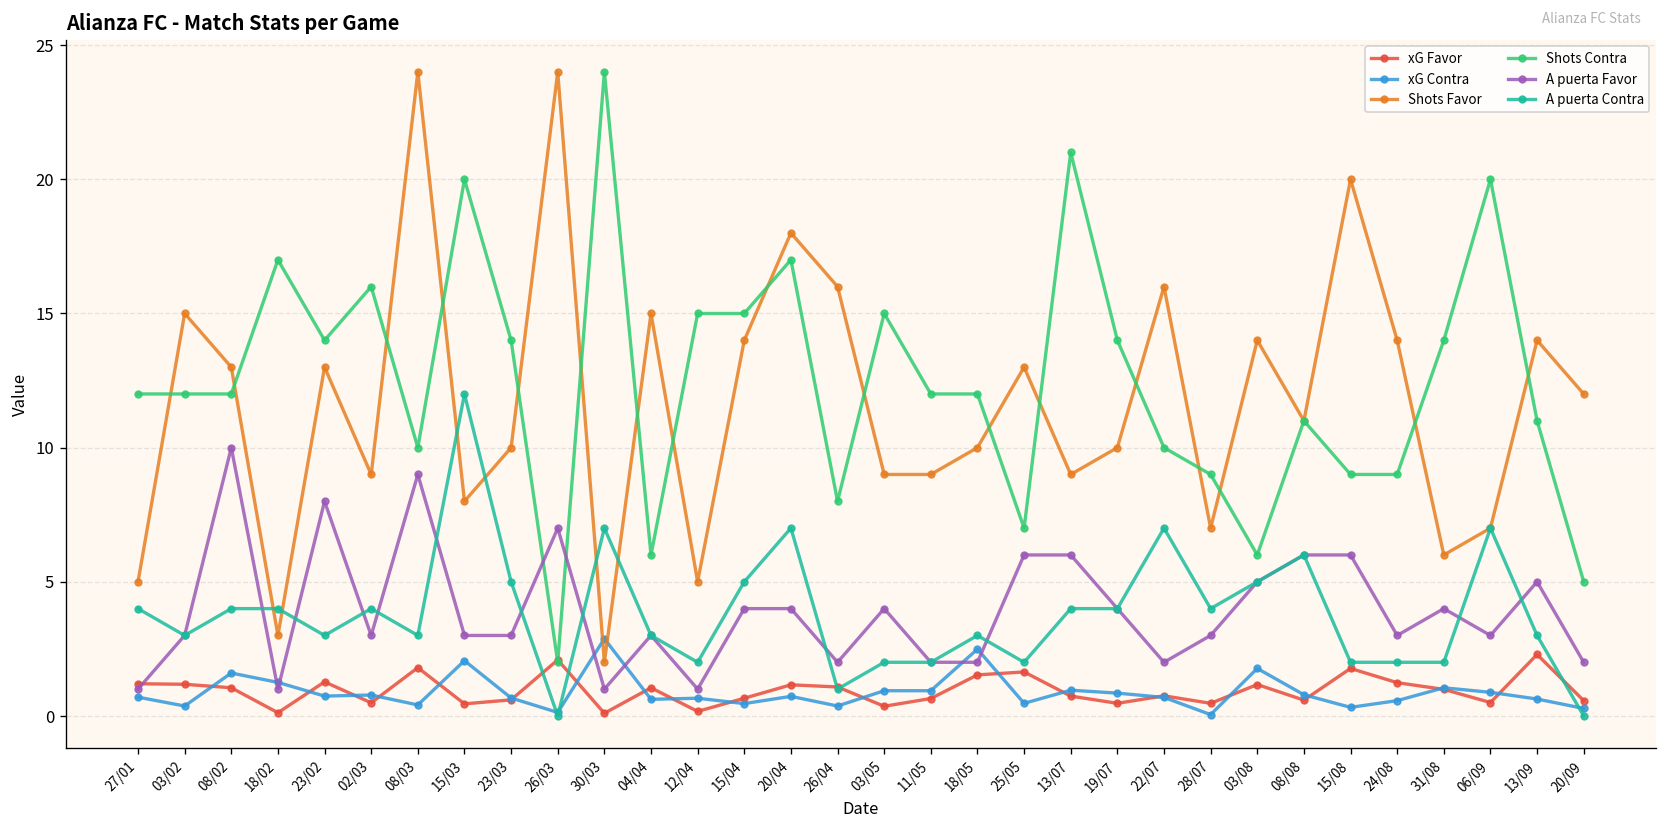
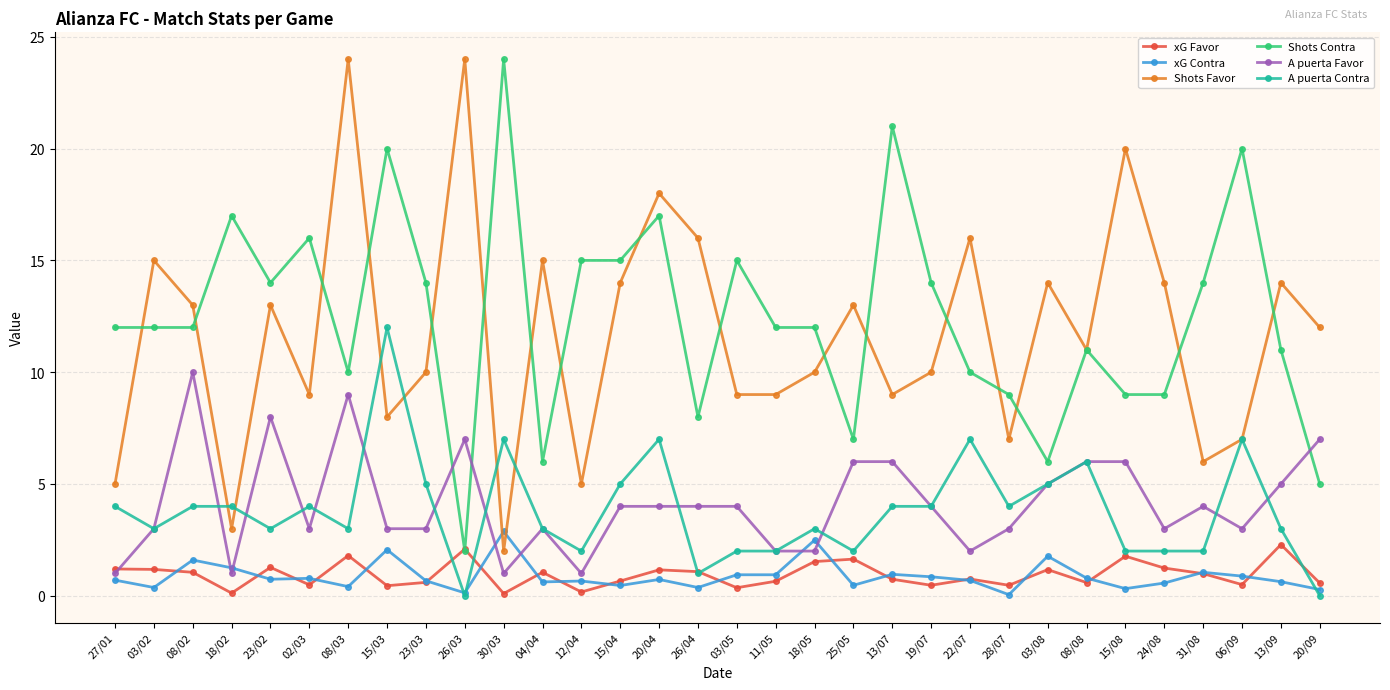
A puerta Favor, 26/04: 2 -> 4
A puerta Favor, 20/09: 2 -> 7
